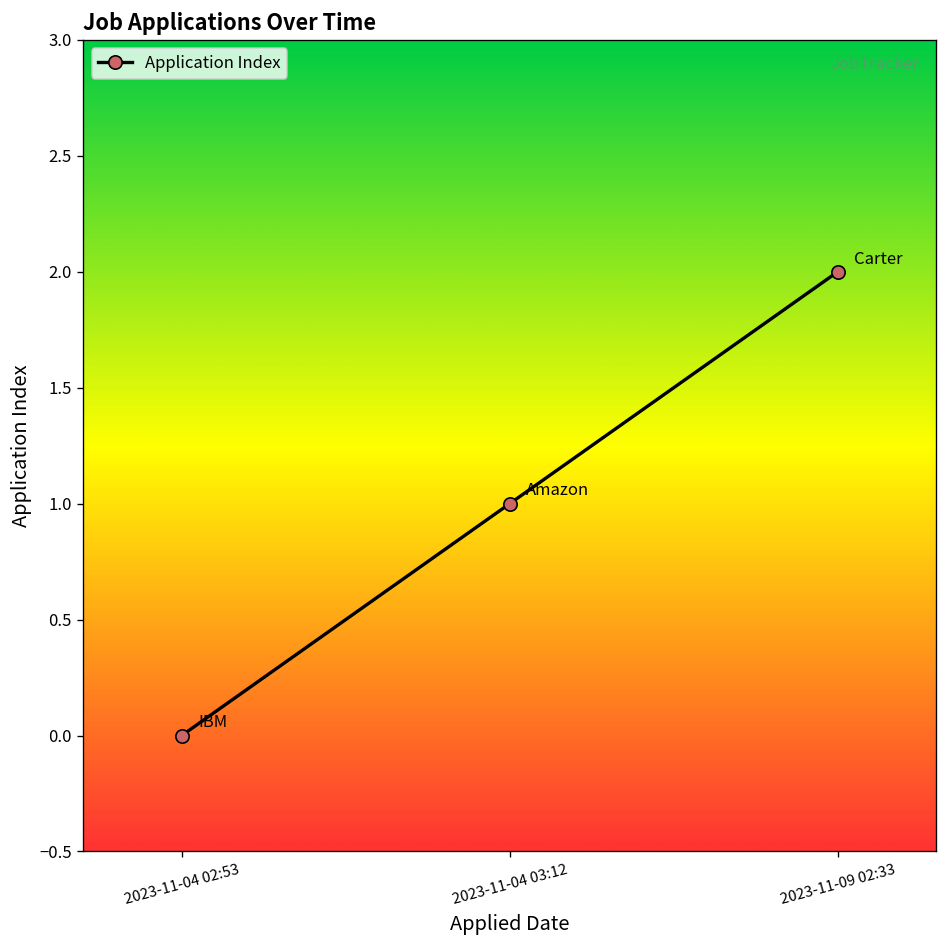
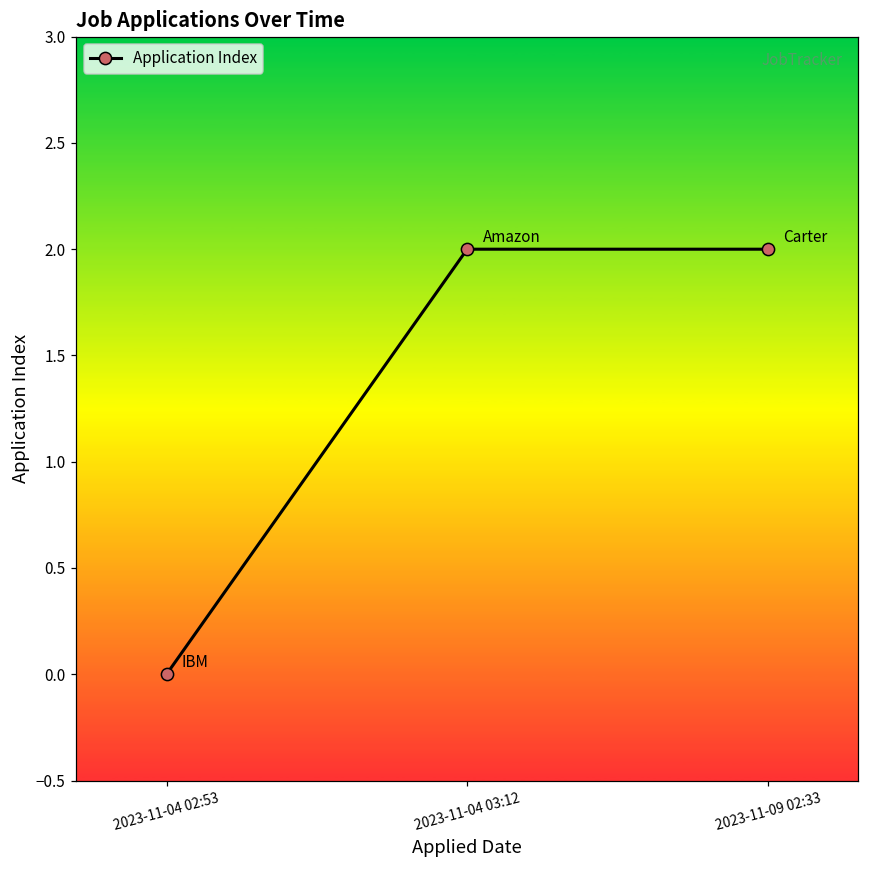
2023-11-04 03:12: 1 -> 2
